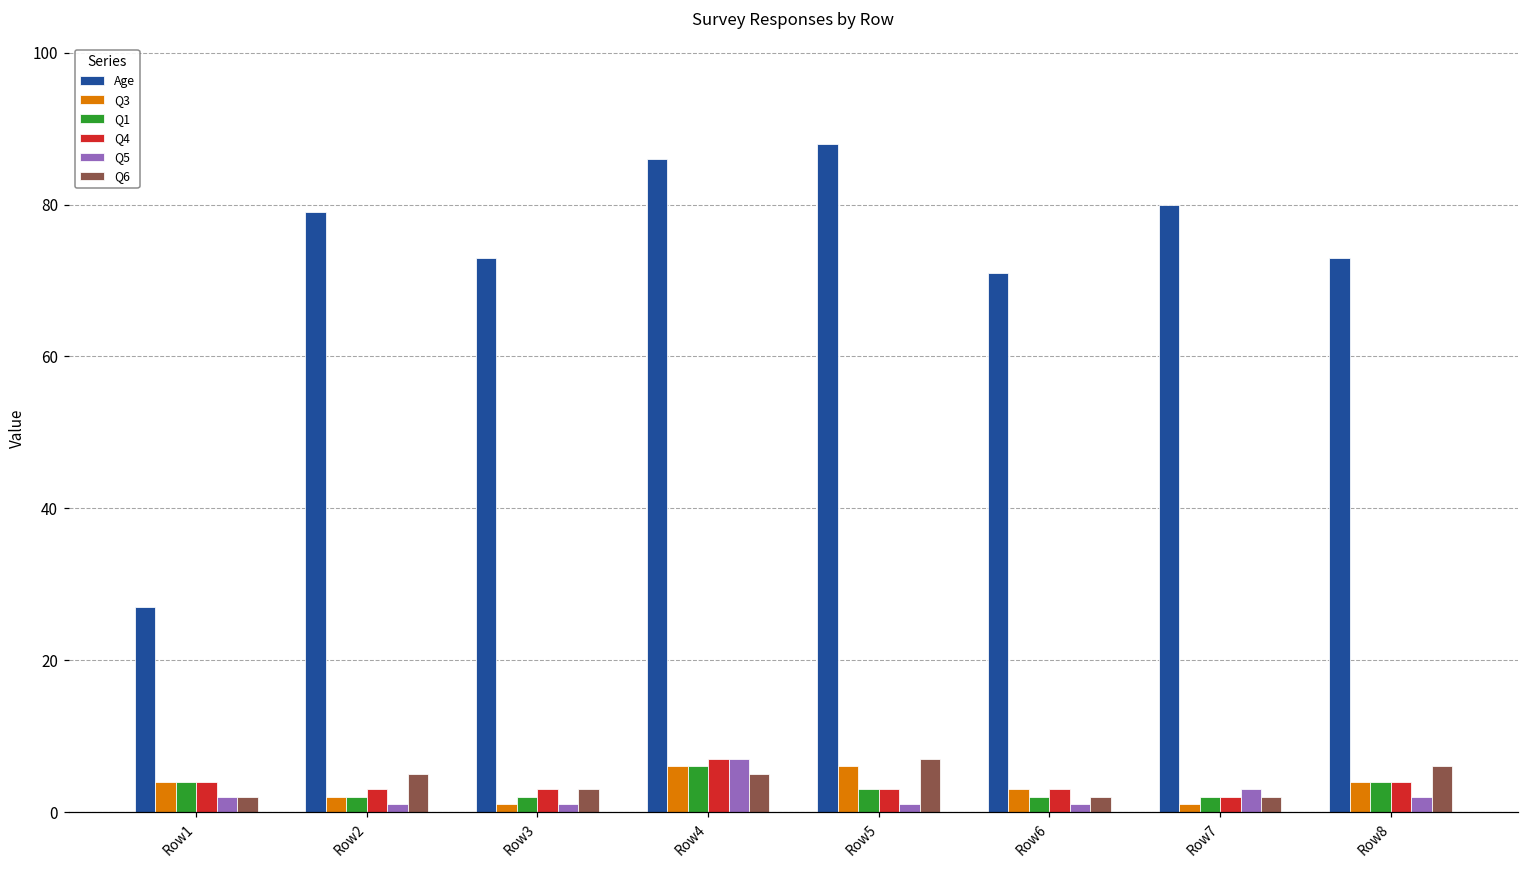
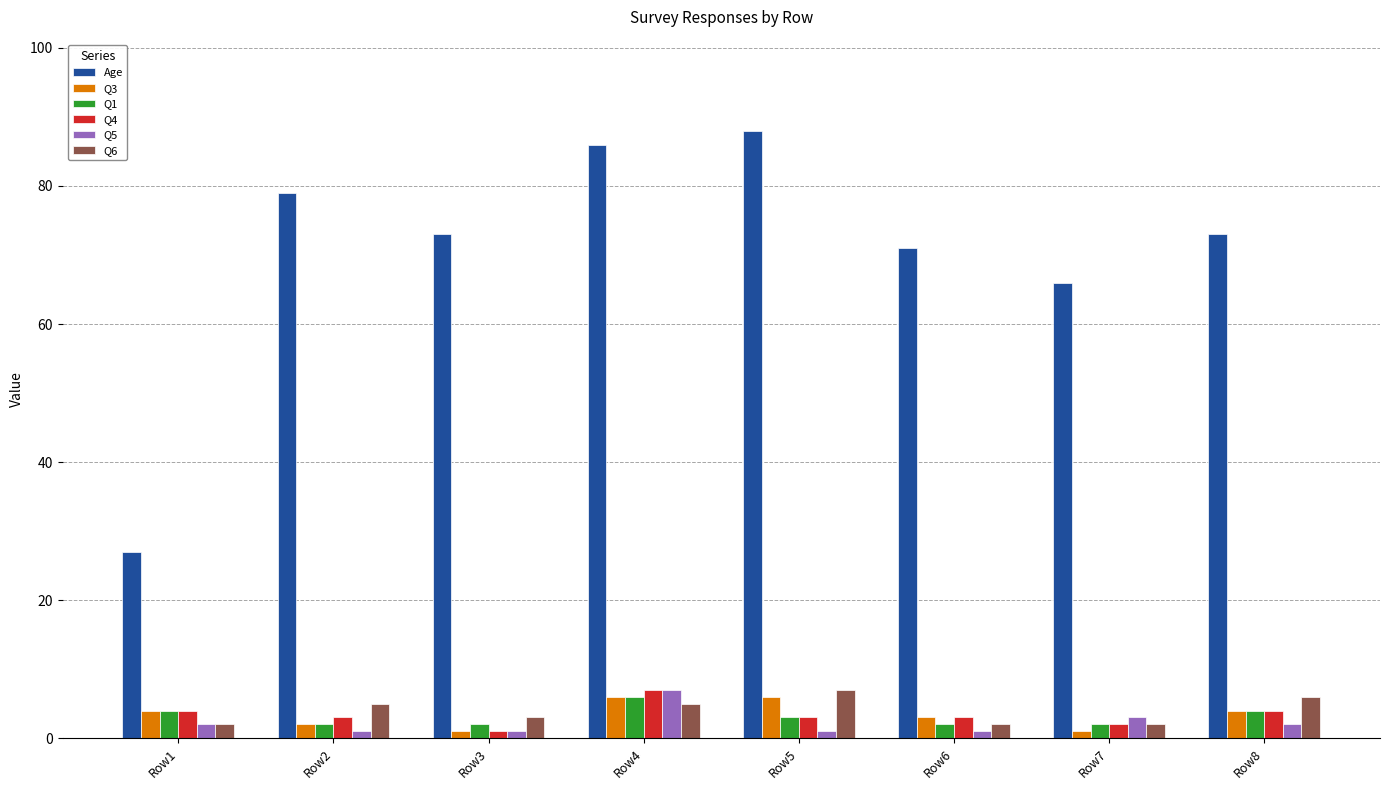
Q4, Row3: 3 -> 1
Age, Row7: 80 -> 66
